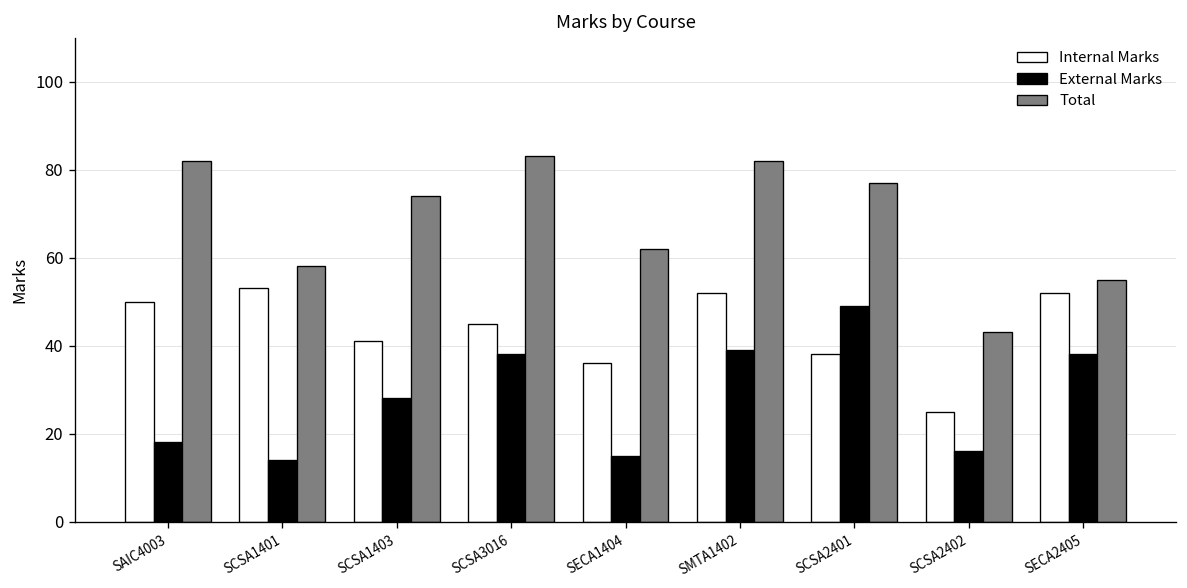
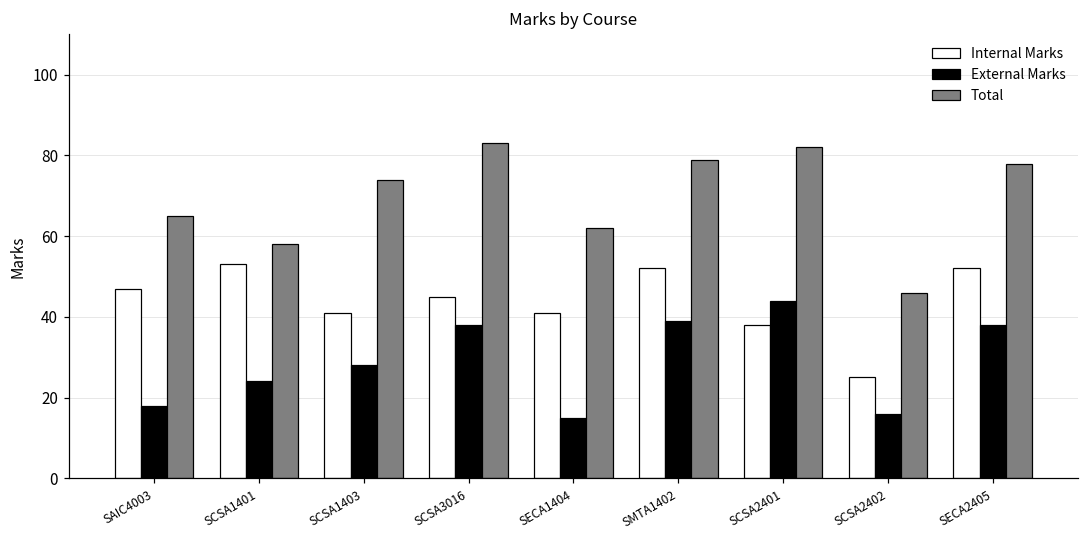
Internal Marks, SAIC4003: 50 -> 47
Total, SAIC4003: 82 -> 65
External Marks, SCSA1401: 14 -> 24
Internal Marks, SECA1404: 36 -> 41
Total, SMTA1402: 82 -> 79
External Marks, SCSA2401: 49 -> 44
Total, SCSA2401: 77 -> 82
Total, SCSA2402: 43 -> 46
Total, SECA2405: 55 -> 78
